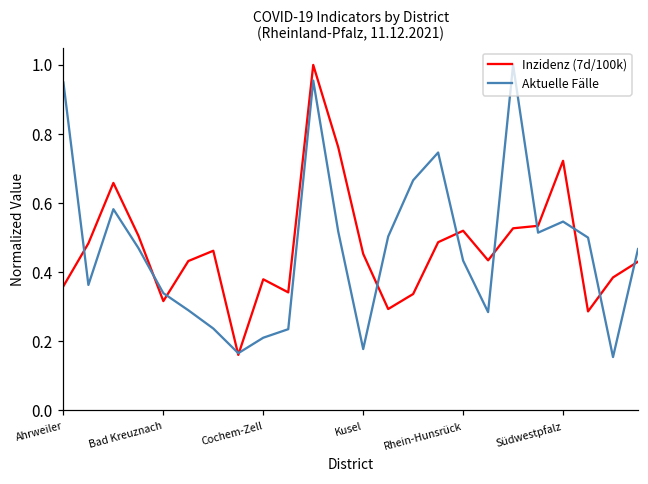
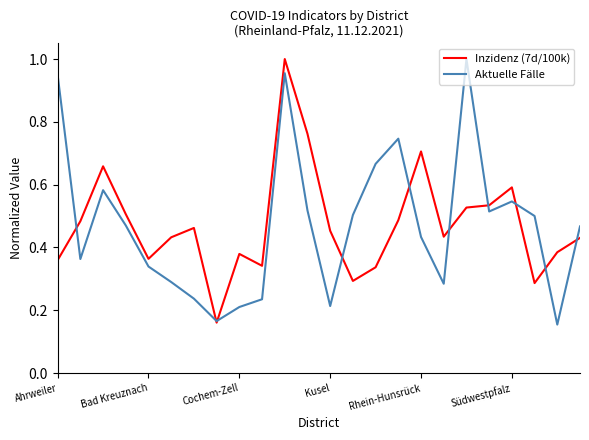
Inzidenz (7d/100k), Bad Kreuznach: 0.32 -> 0.36
Aktuelle Fälle, Kusel: 0.18 -> 0.21
Inzidenz (7d/100k), Rhein-Hunsrück: 0.52 -> 0.71
Inzidenz (7d/100k), Südwestpfalz: 0.72 -> 0.59
